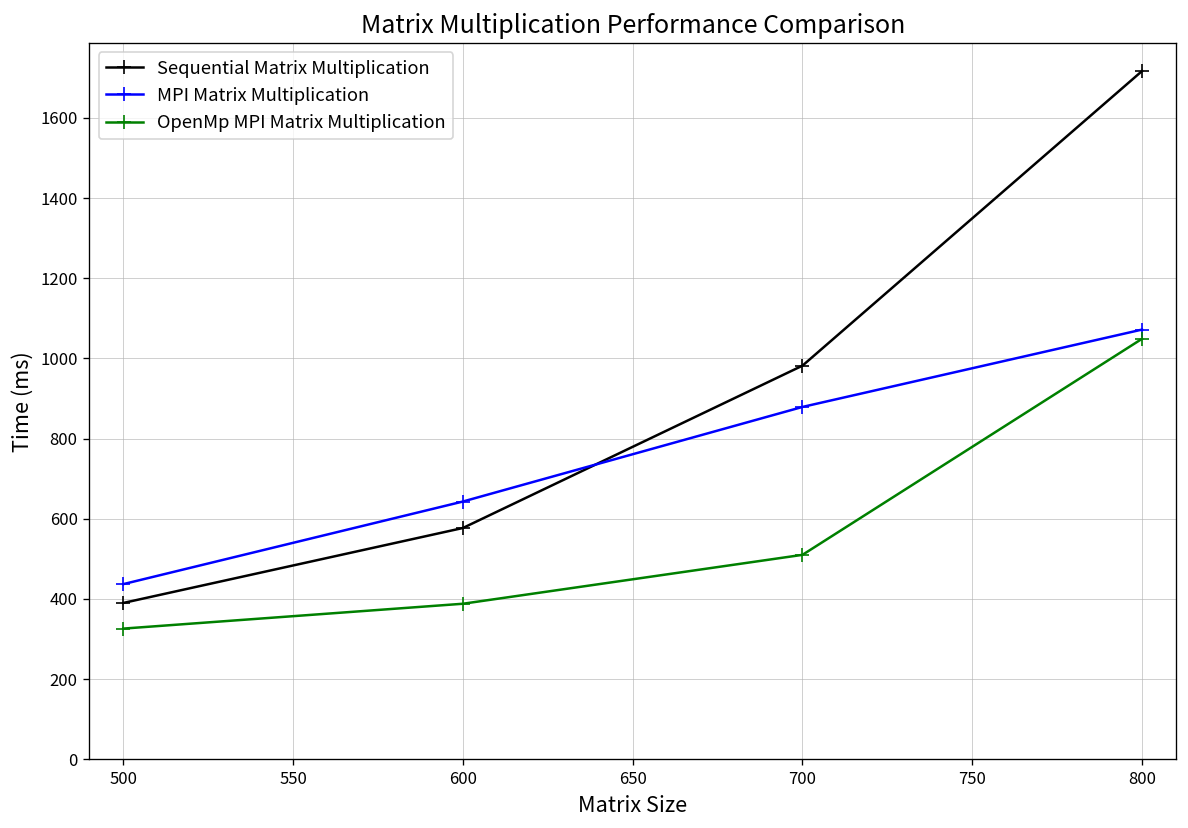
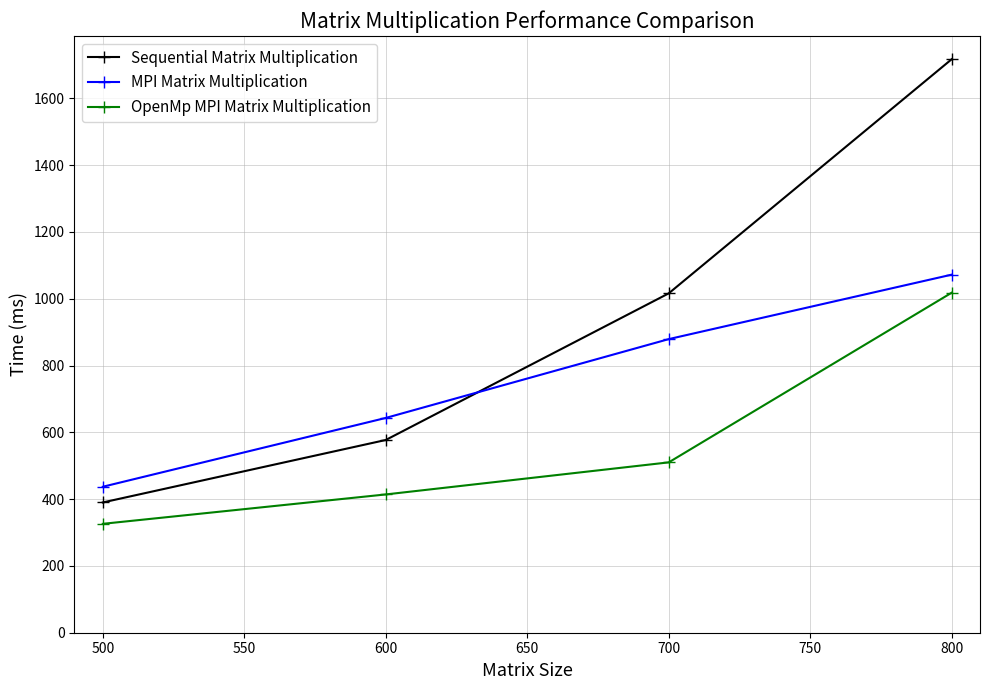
OpenMp MPI Matrix Multiplication, 600: 390 -> 410
Sequential Matrix Multiplication, 700: 980 -> 1020
OpenMp MPI Matrix Multiplication, 800: 1050 -> 1020
